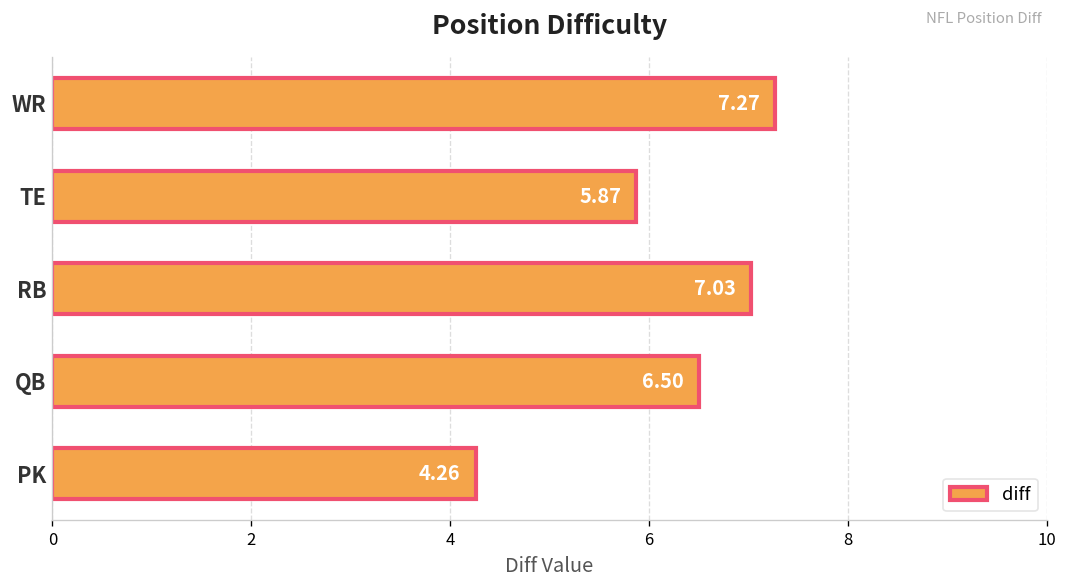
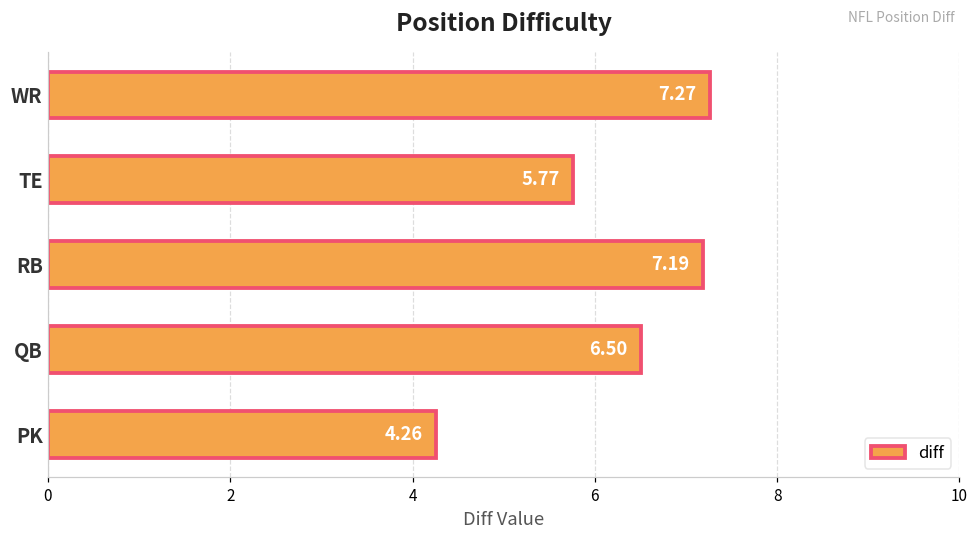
TE: 5.87 -> 5.77
RB: 7.03 -> 7.19
